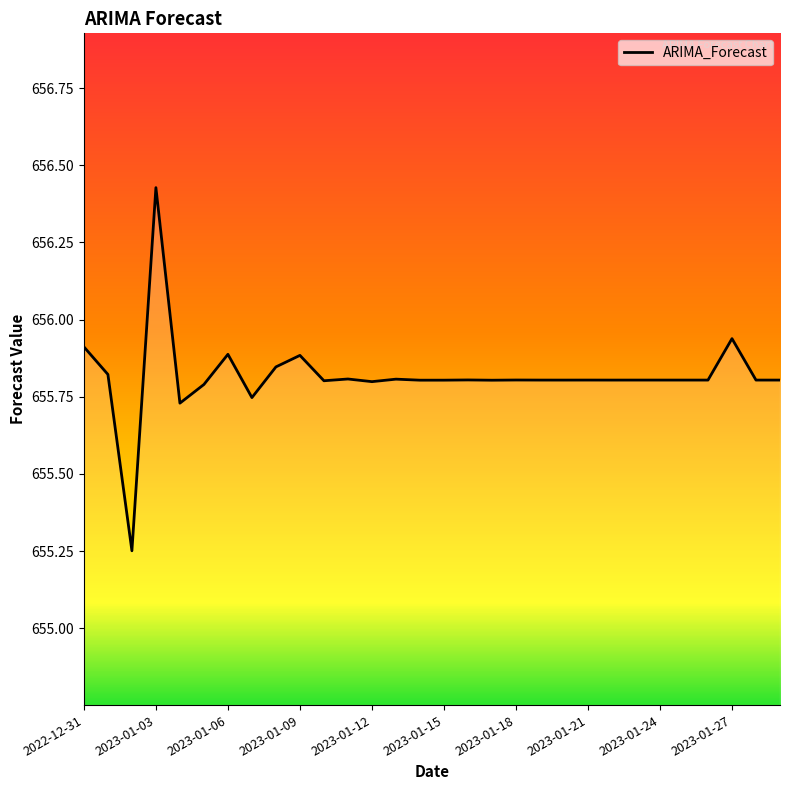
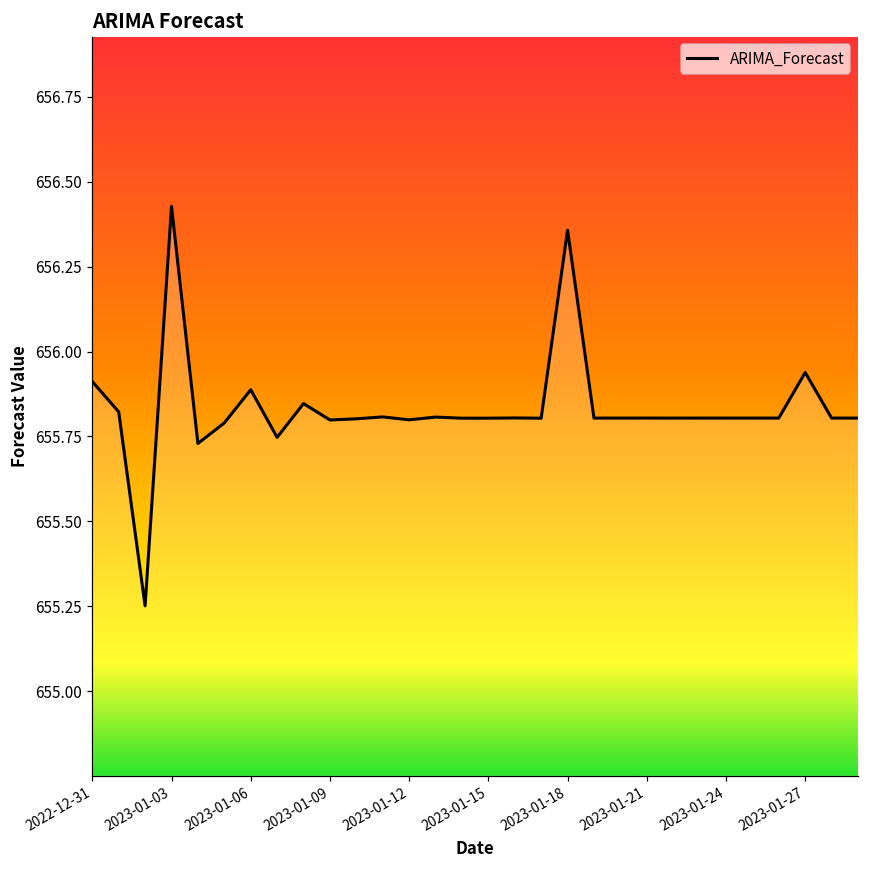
2023-01-09: 655.88 -> 655.80
2023-01-18: 655.80 -> 656.36
